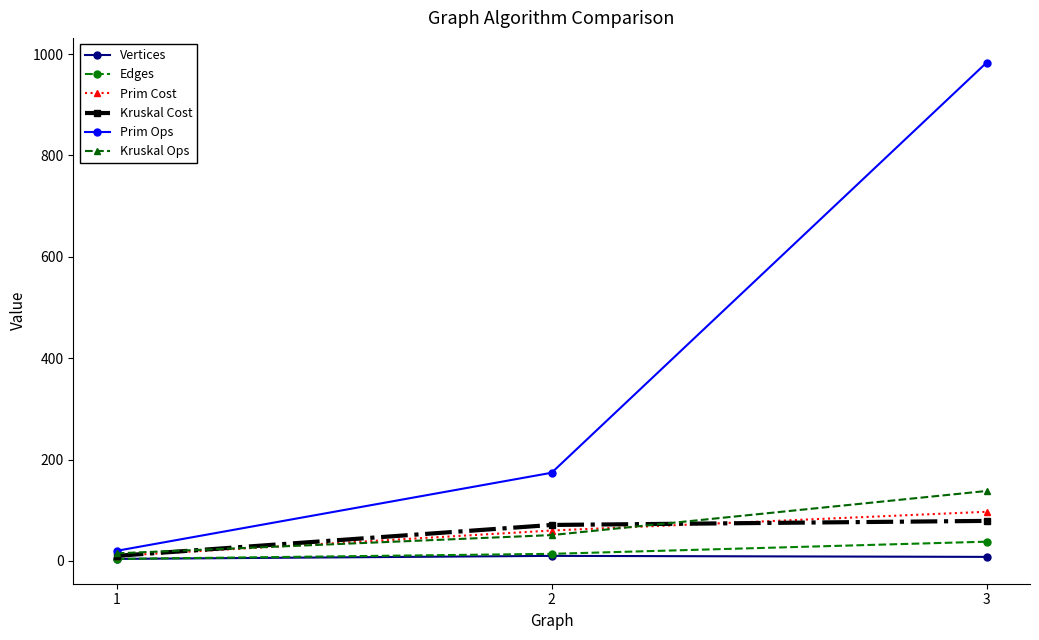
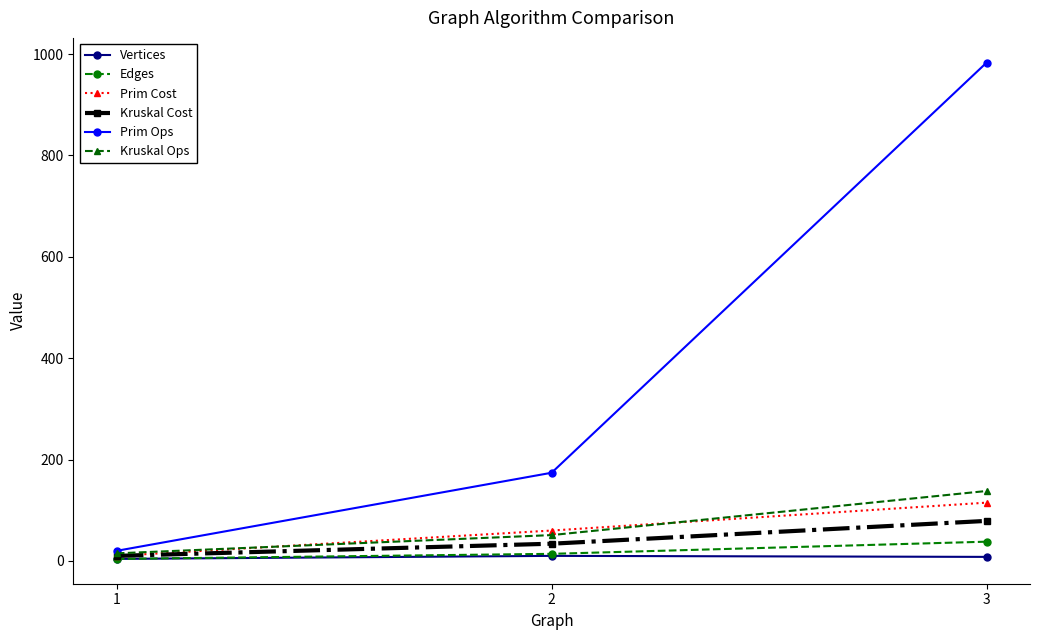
Kruskal Cost, 2: 70 -> 30
Prim Cost, 3: 100 -> 120
